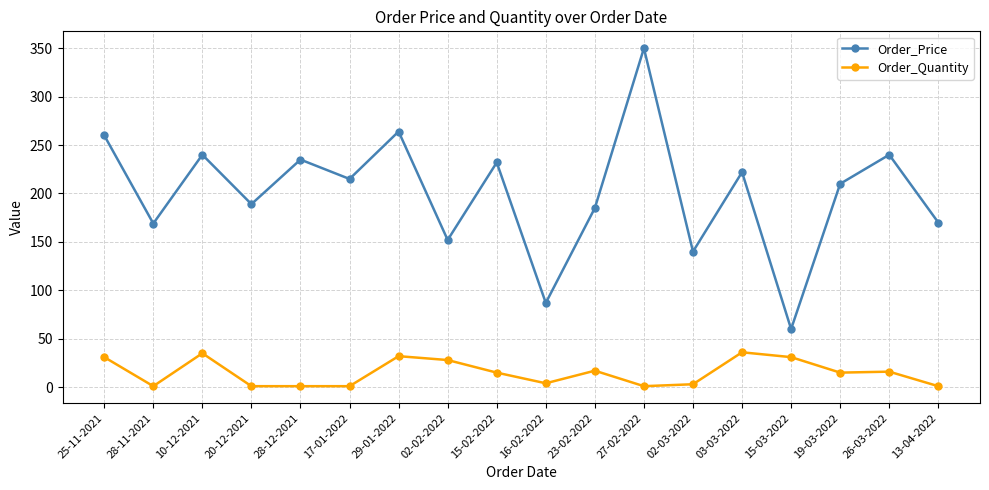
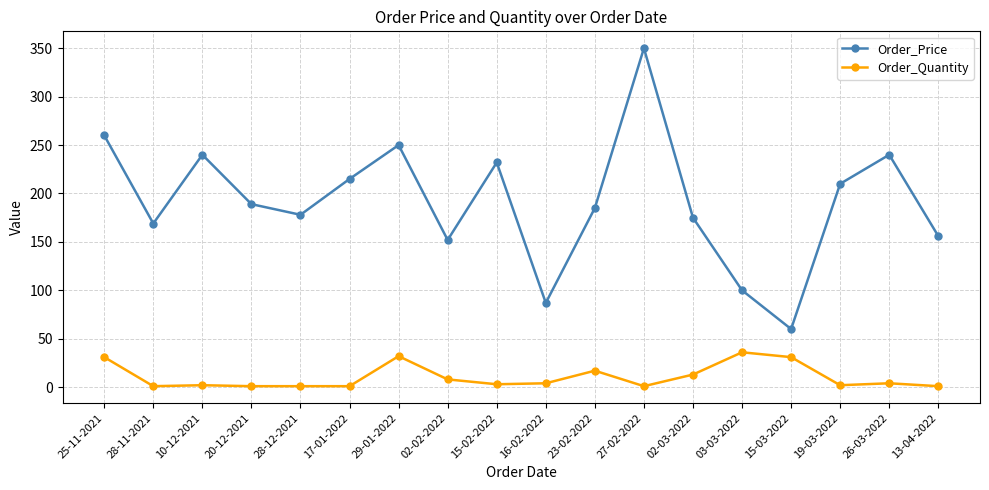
Order_Quantity, 10-12-2021: 40 -> 0
Order_Price, 28-12-2021: 240 -> 180
Order_Price, 29-01-2022: 260 -> 250
Order_Quantity, 02-02-2022: 30 -> 10
Order_Quantity, 15-02-2022: 20 -> 0
Order_Price, 02-03-2022: 140 -> 180
Order_Quantity, 02-03-2022: 0 -> 10
Order_Price, 03-03-2022: 220 -> 100
Order_Quantity, 19-03-2022: 20 -> 0
Order_Quantity, 26-03-2022: 20 -> 0
Order_Price, 13-04-2022: 170 -> 160
